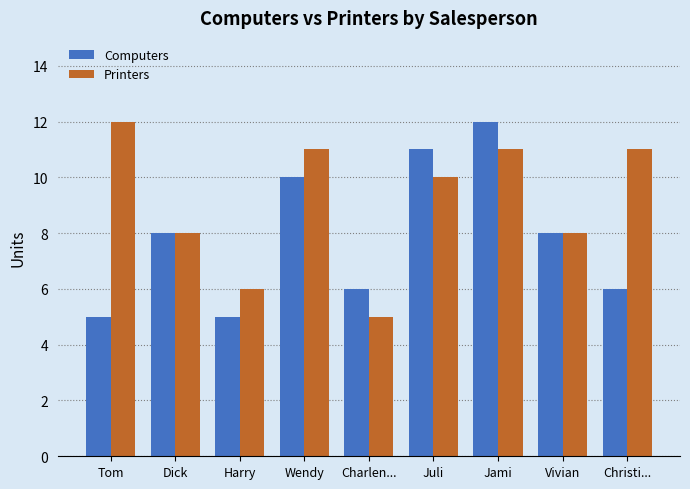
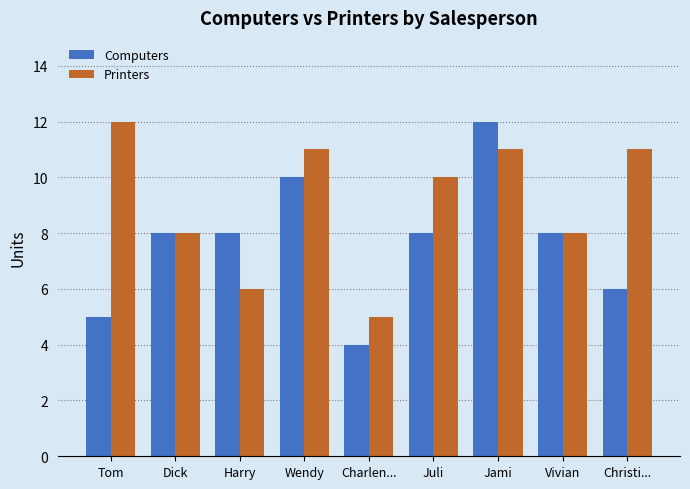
Computers, Harry: 5 -> 8
Computers, Charlen...: 6 -> 4
Computers, Juli: 11 -> 8
